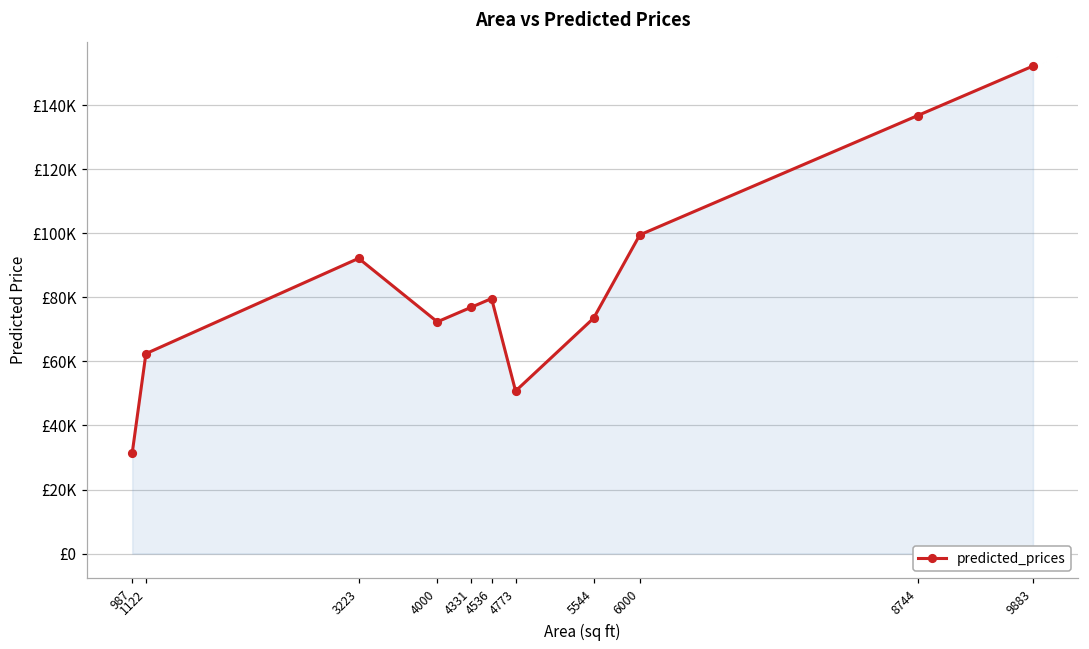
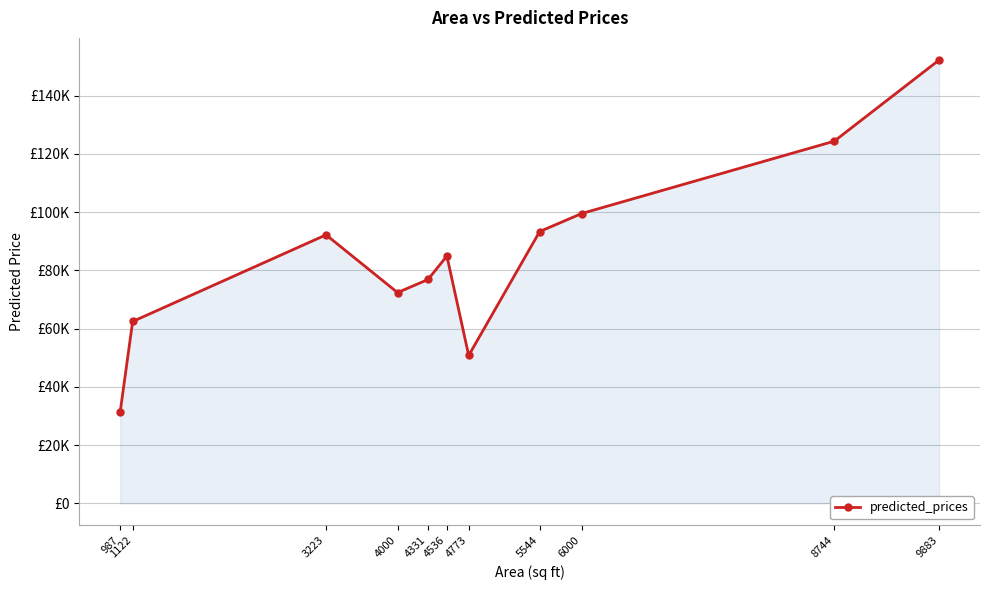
4536: £80000 -> £85000
5544: £74000 -> £93000
8744: £137000 -> £124000
